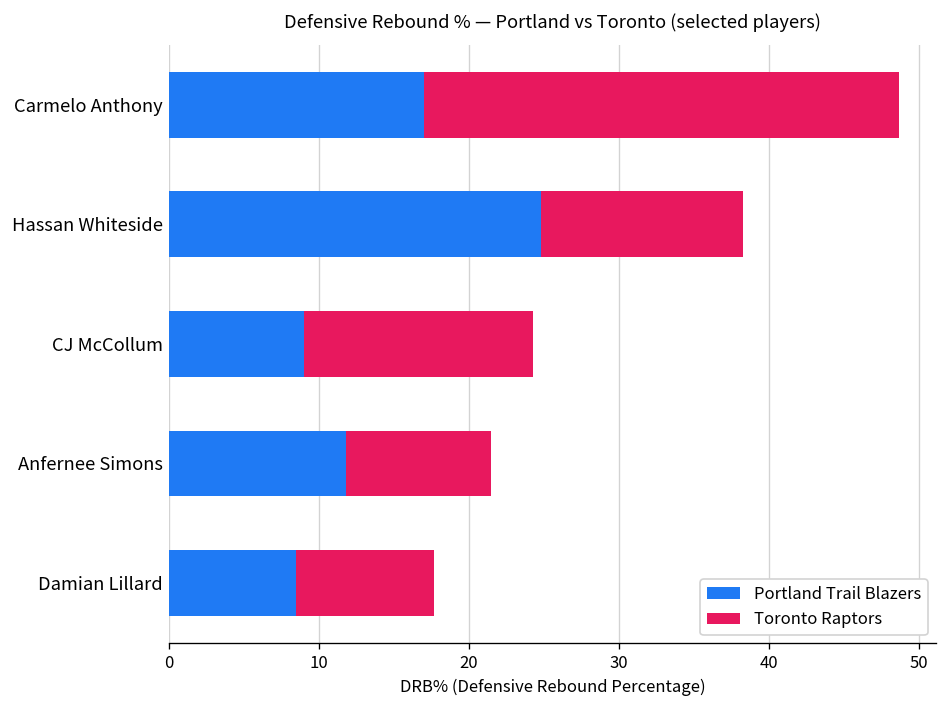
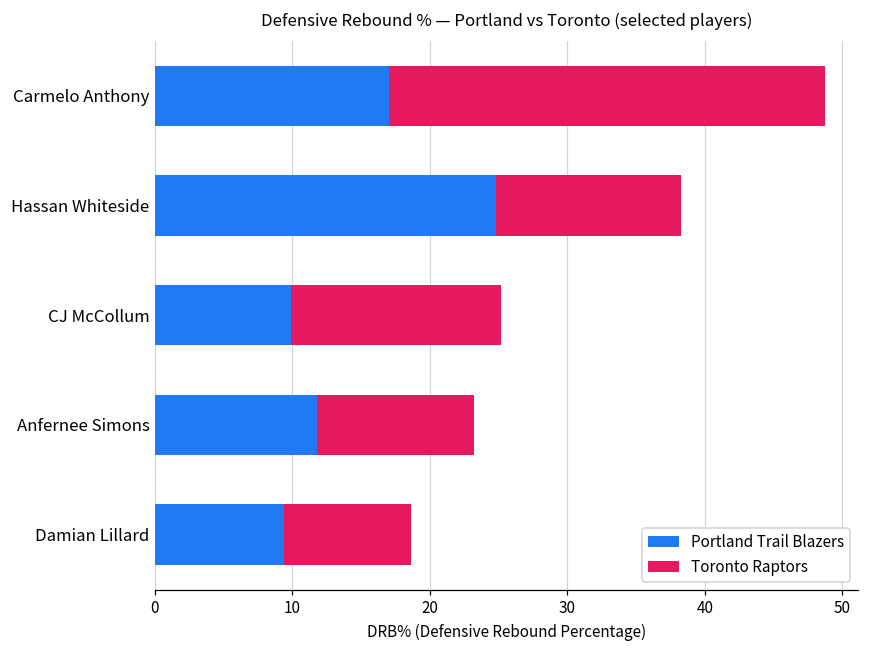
Portland Trail Blazers, CJ McCollum: 9.0 -> 9.9
Toronto Raptors, Anfernee Simons: 9.7 -> 11.4
Portland Trail Blazers, Damian Lillard: 8.5 -> 9.4
